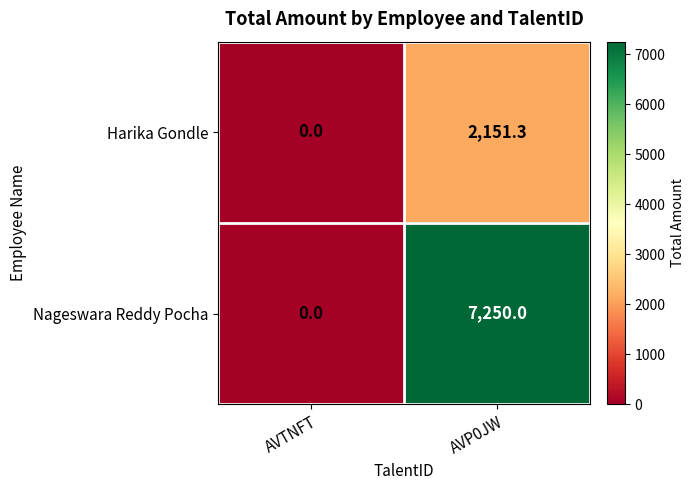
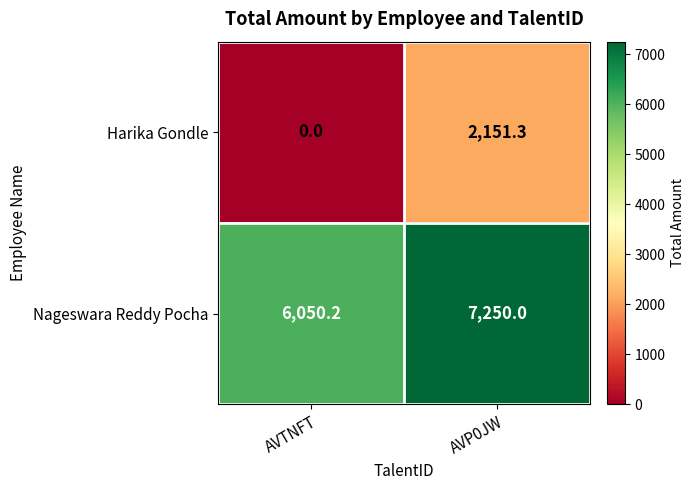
Nageswara Reddy Pocha, AVTNFT: 0.0 -> 6,050.2
